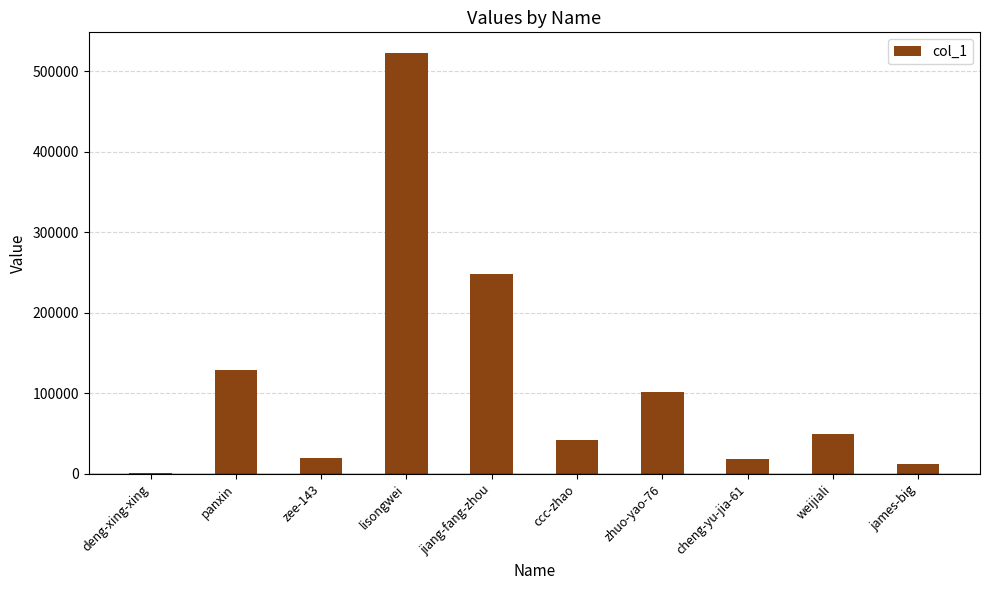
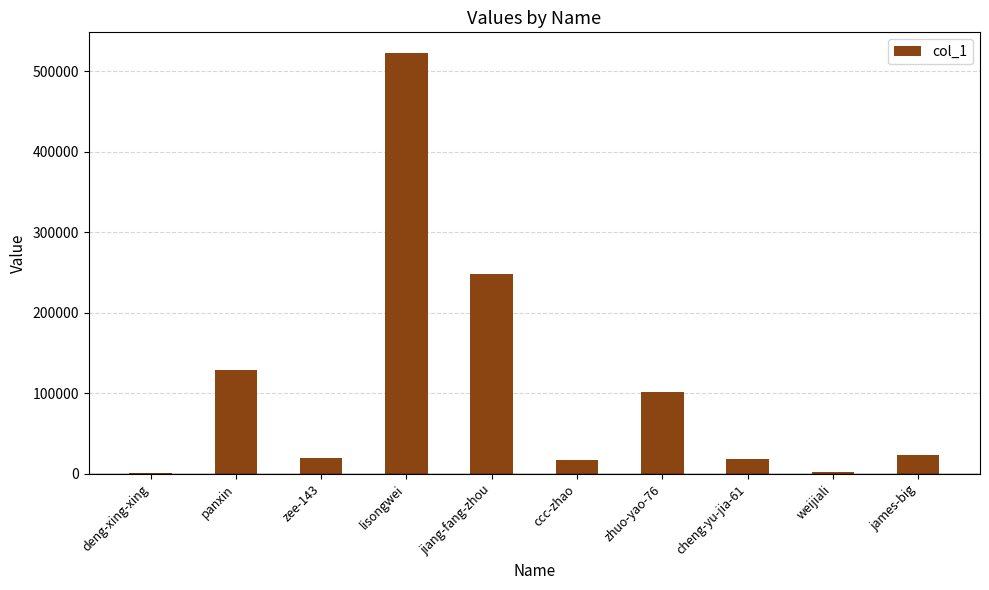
ccc-zhao: 40000 -> 20000
weijiali: 50000 -> 0
james-big: 10000 -> 20000
